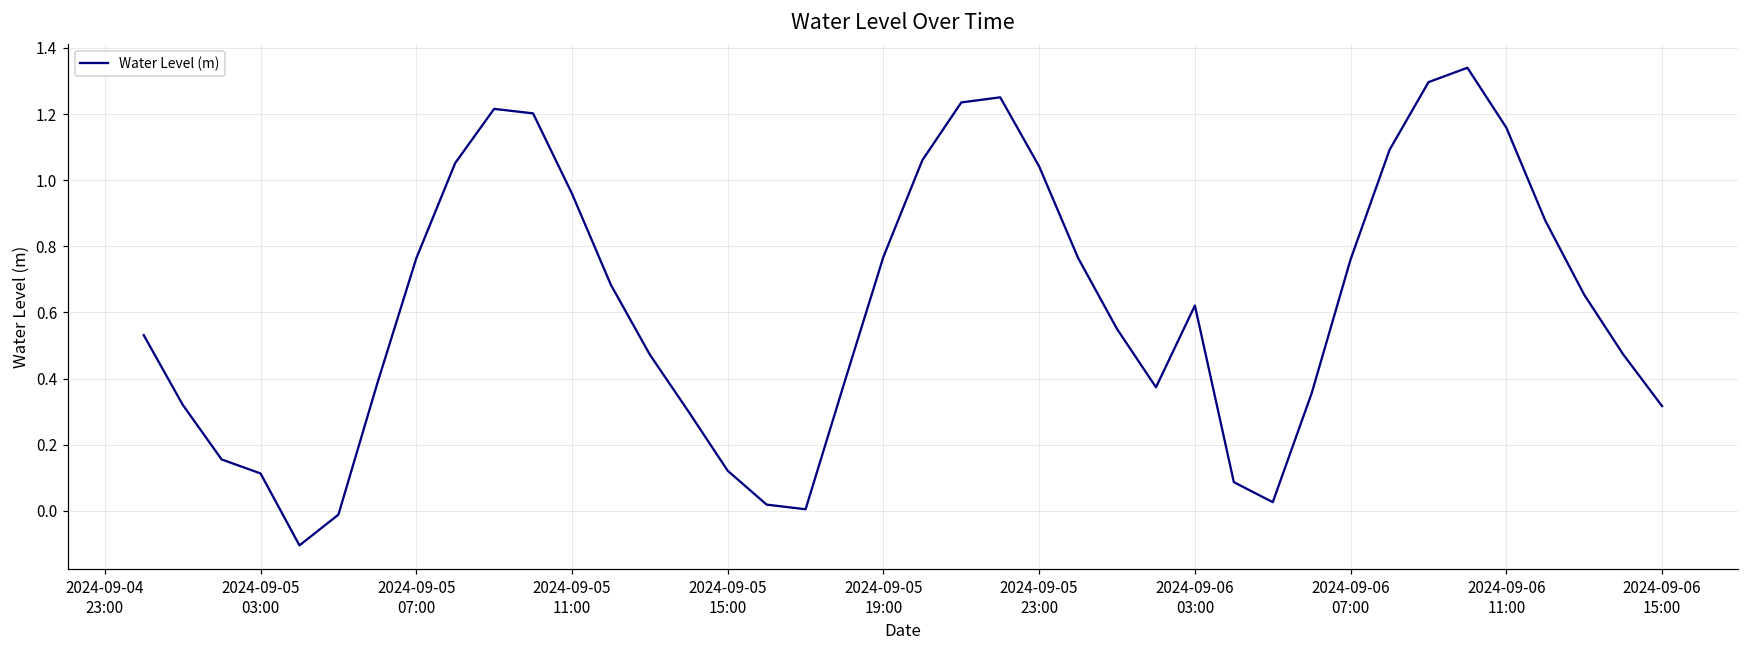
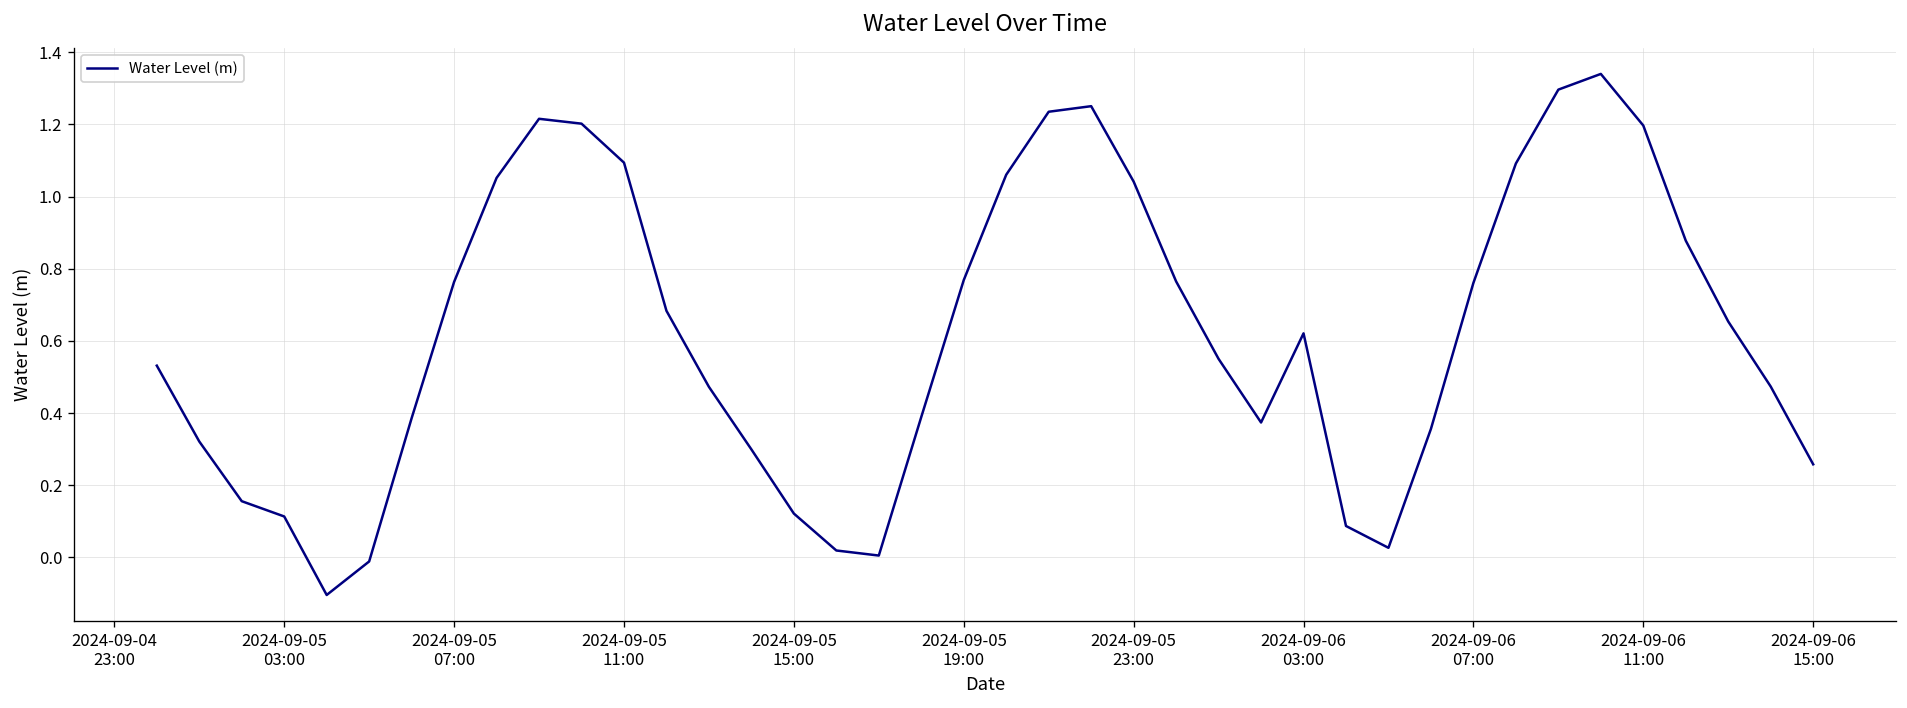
2024-09-05 11:00: 0.96 -> 1.09
2024-09-06 11:00: 1.16 -> 1.20
2024-09-06 15:00: 0.32 -> 0.26
